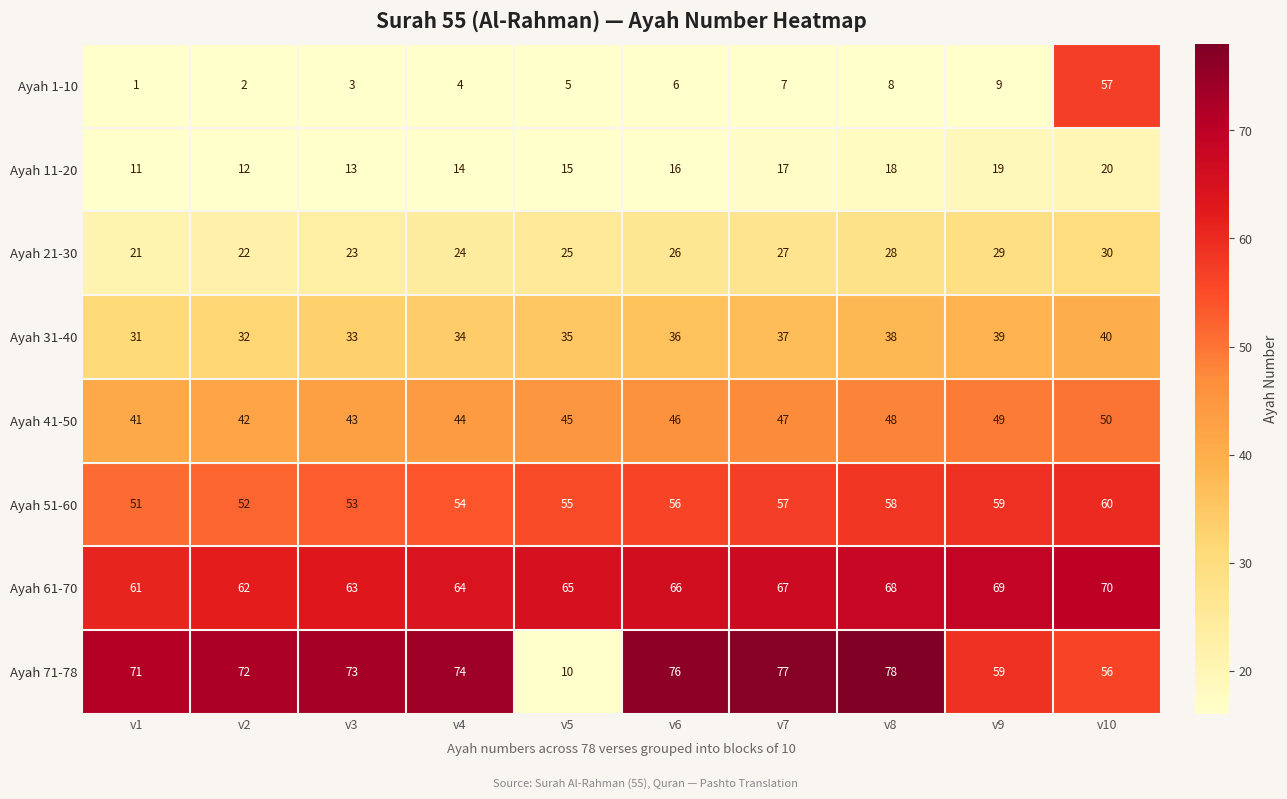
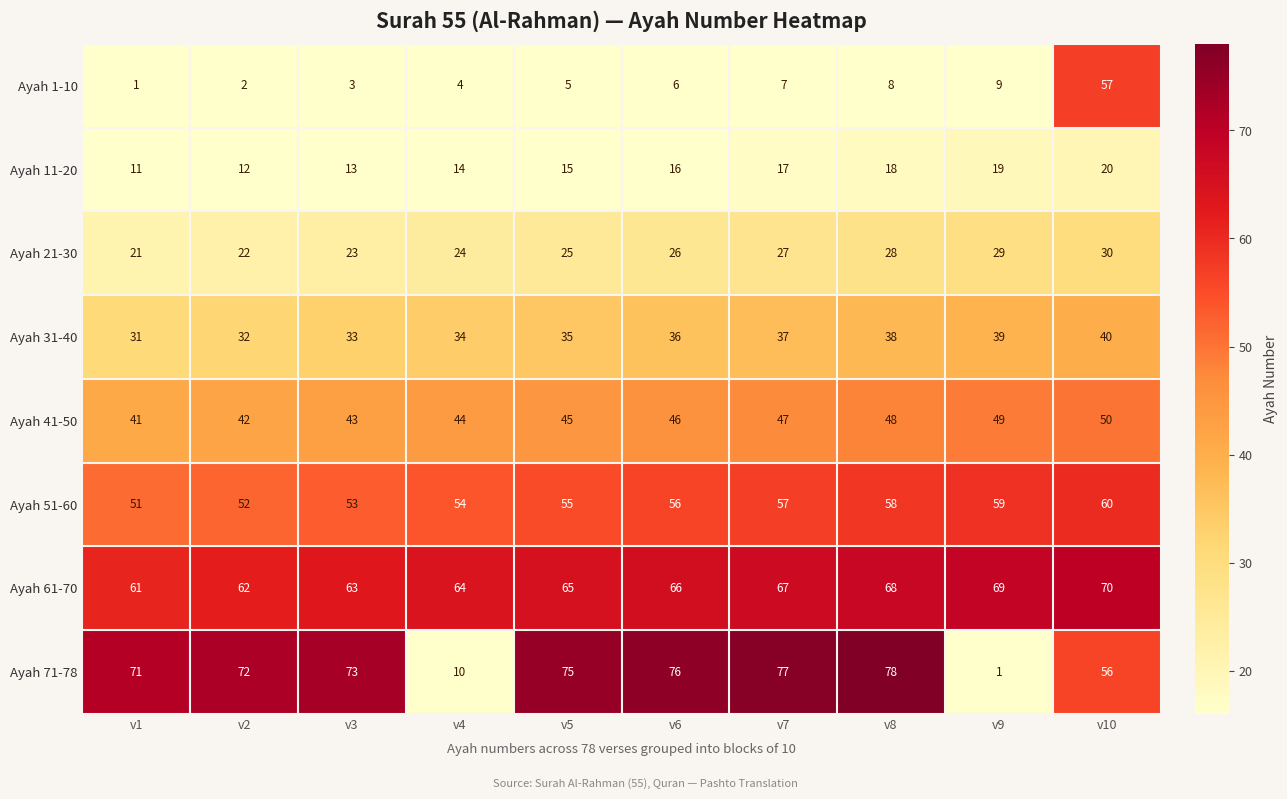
Ayah 71-78, v4: 74 -> 10
Ayah 71-78, v5: 10 -> 75
Ayah 71-78, v9: 59 -> 1
